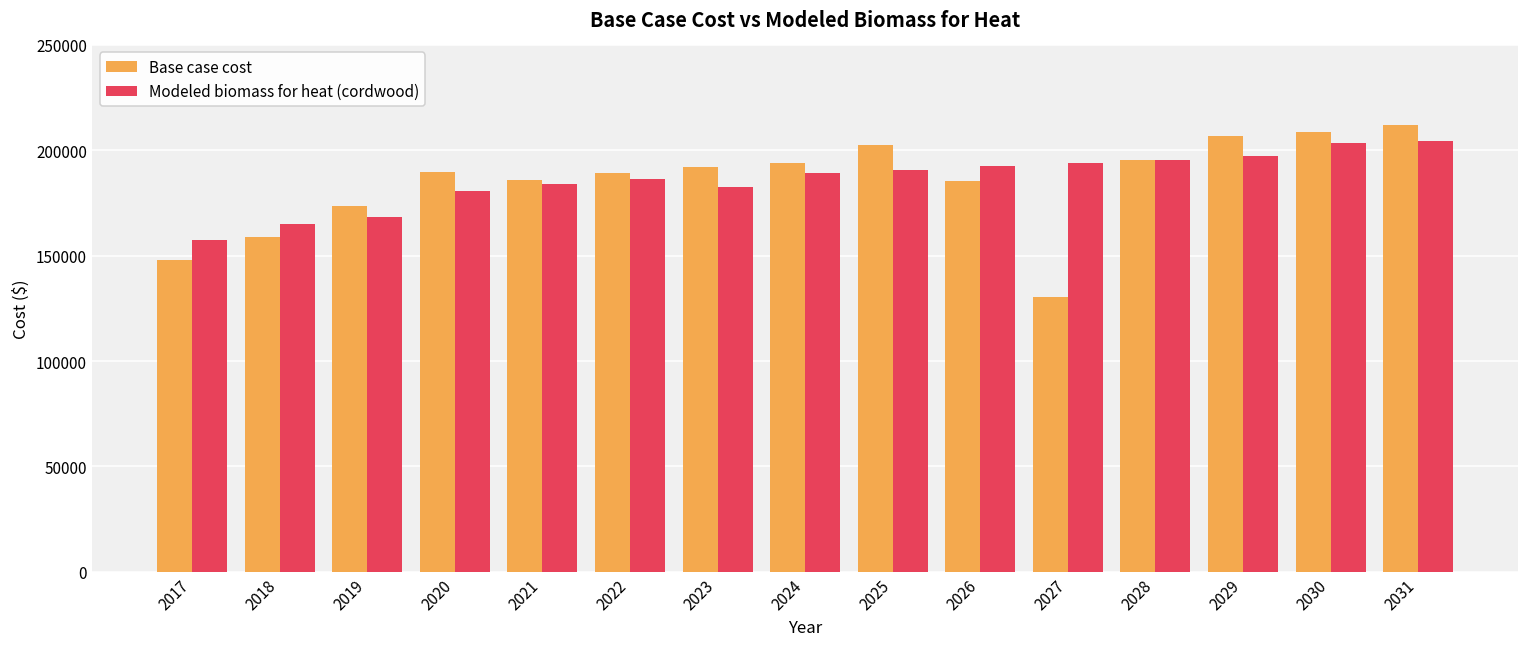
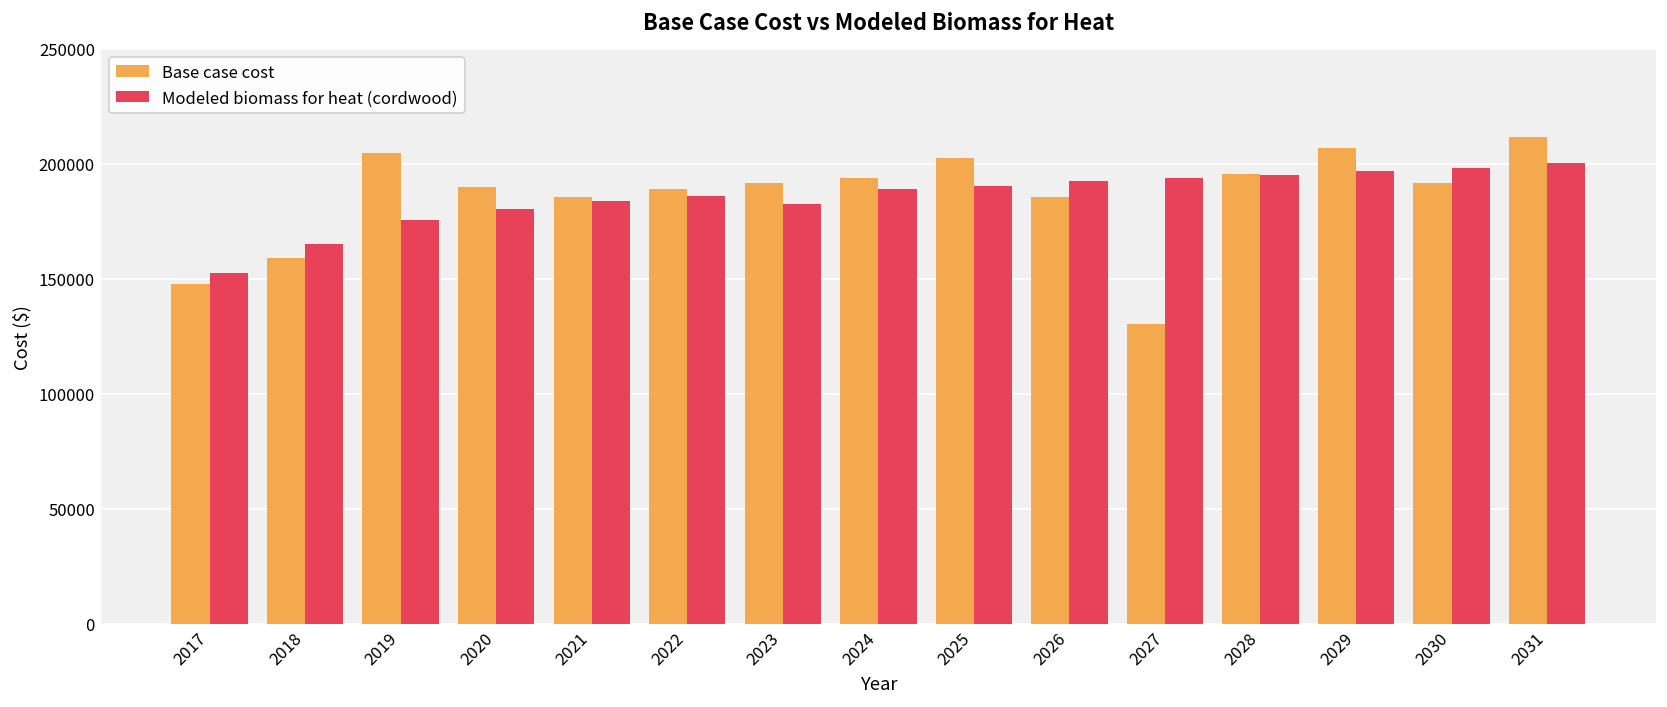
Modeled biomass for heat (cordwood), 2017: 157000 -> 153000
Base case cost, 2019: 174000 -> 205000
Modeled biomass for heat (cordwood), 2019: 169000 -> 176000
Base case cost, 2030: 209000 -> 192000
Modeled biomass for heat (cordwood), 2030: 204000 -> 198000
Modeled biomass for heat (cordwood), 2031: 204000 -> 200000
